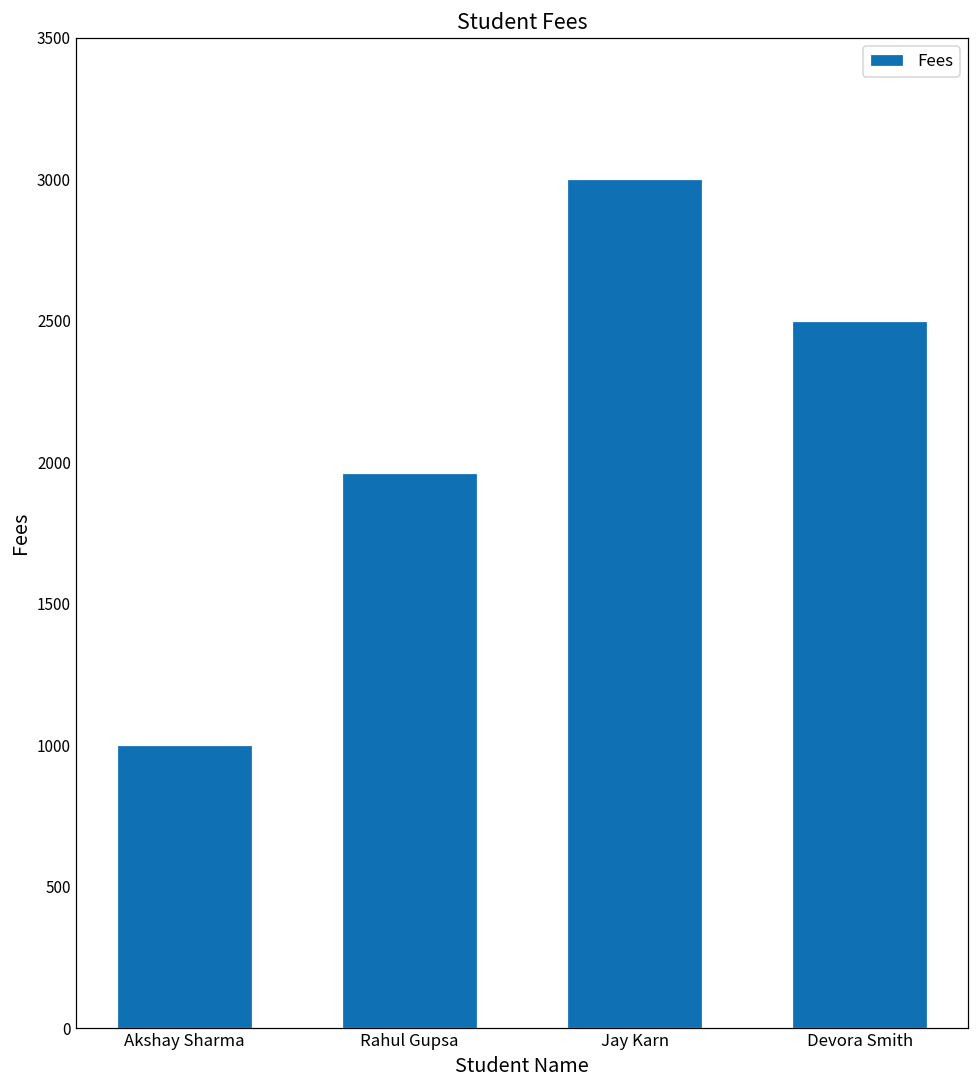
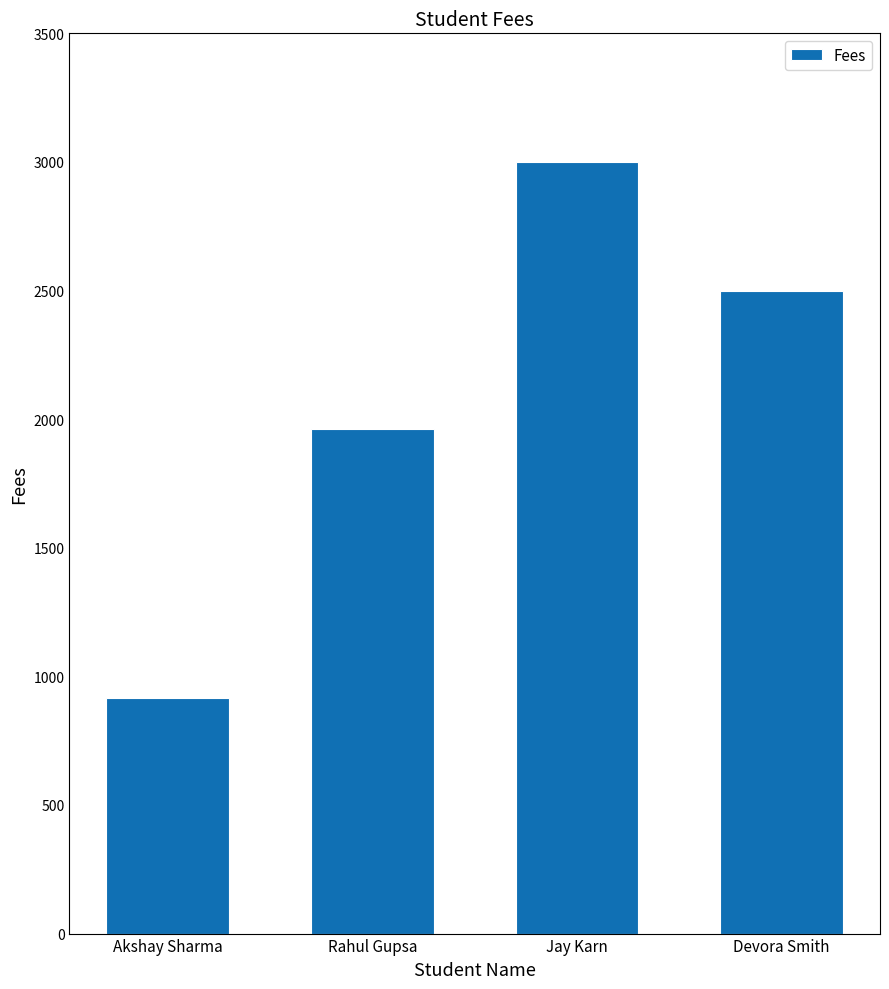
Akshay Sharma: 1000 -> 920
